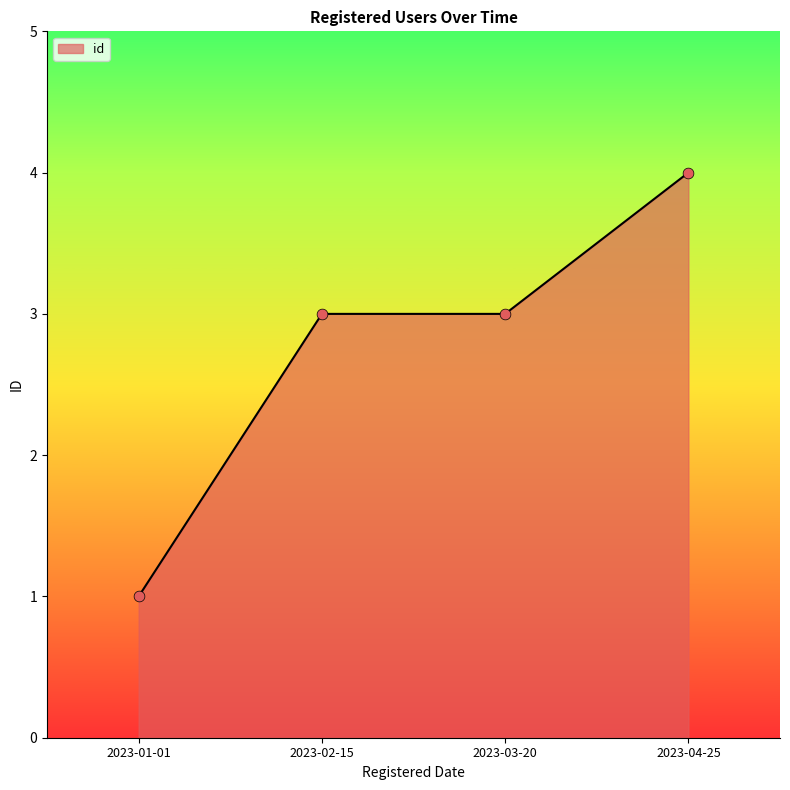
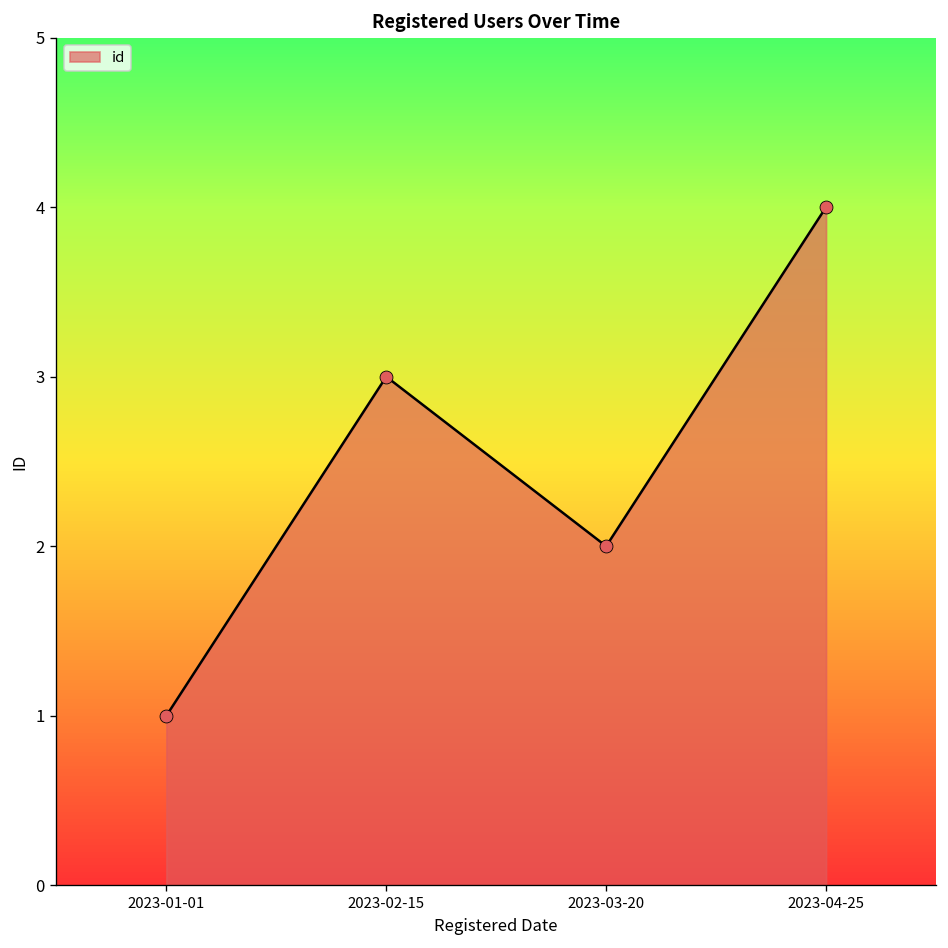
2023-03-20: 3 -> 2
